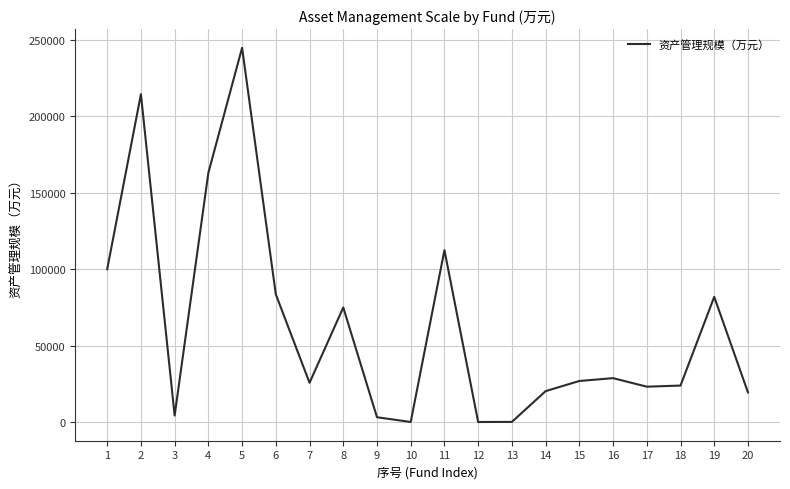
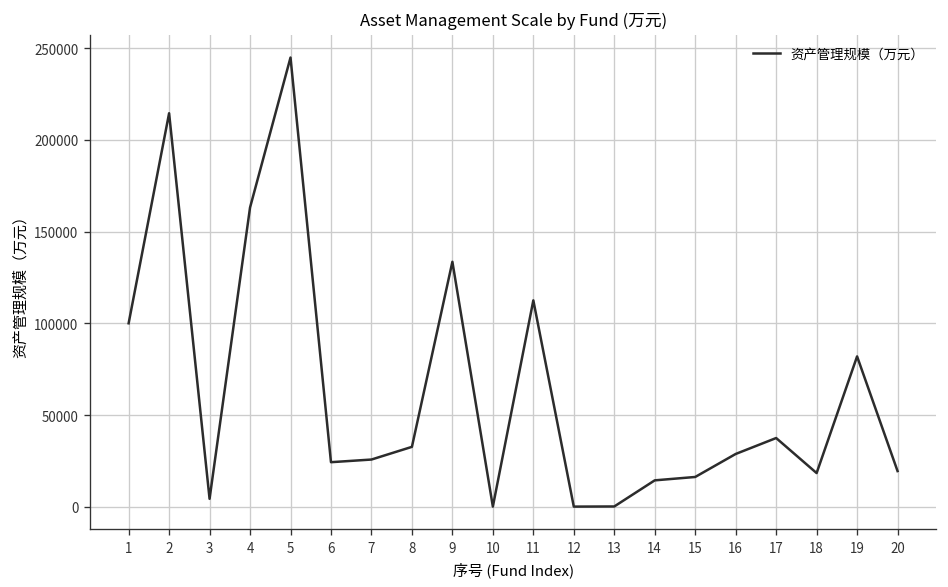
6: 84000 -> 24000
8: 75000 -> 33000
9: 3000 -> 134000
14: 20000 -> 14000
15: 27000 -> 16000
17: 23000 -> 37000
18: 24000 -> 18000
